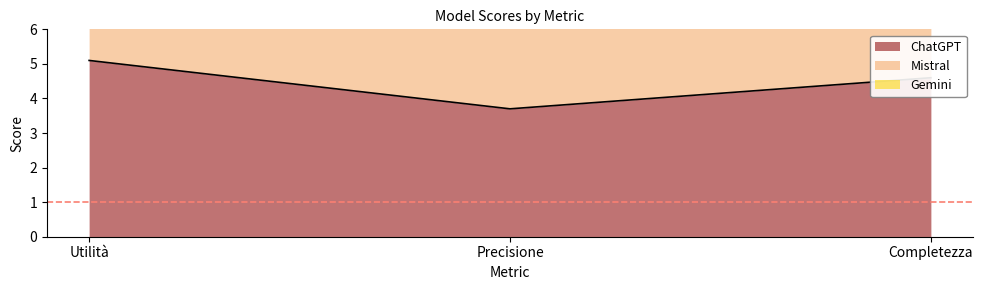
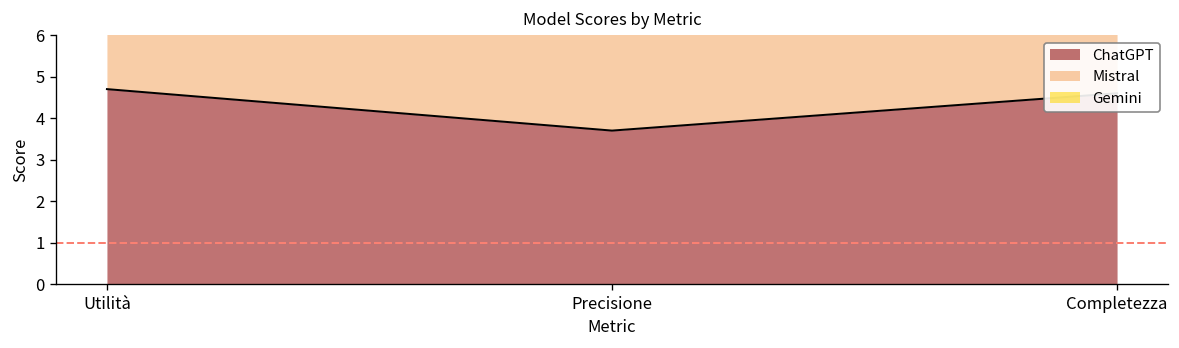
ChatGPT, Utilità: 5.1 -> 4.7
